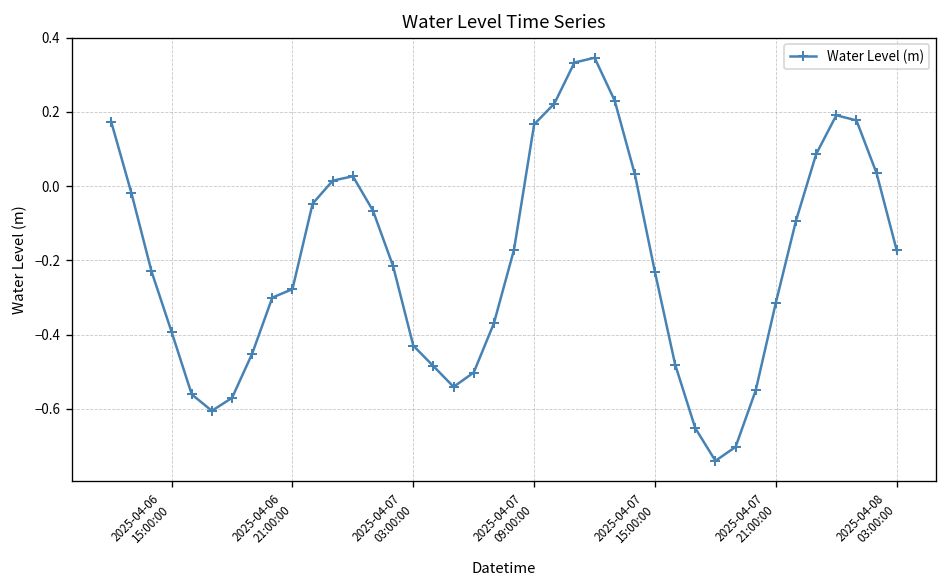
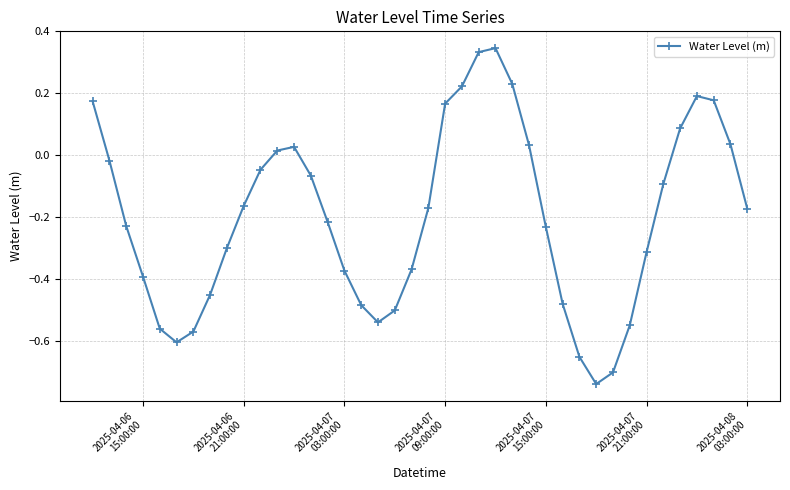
2025-04-06 21:00:00: -0.28 -> -0.16
2025-04-07 03:00:00: -0.43 -> -0.37
